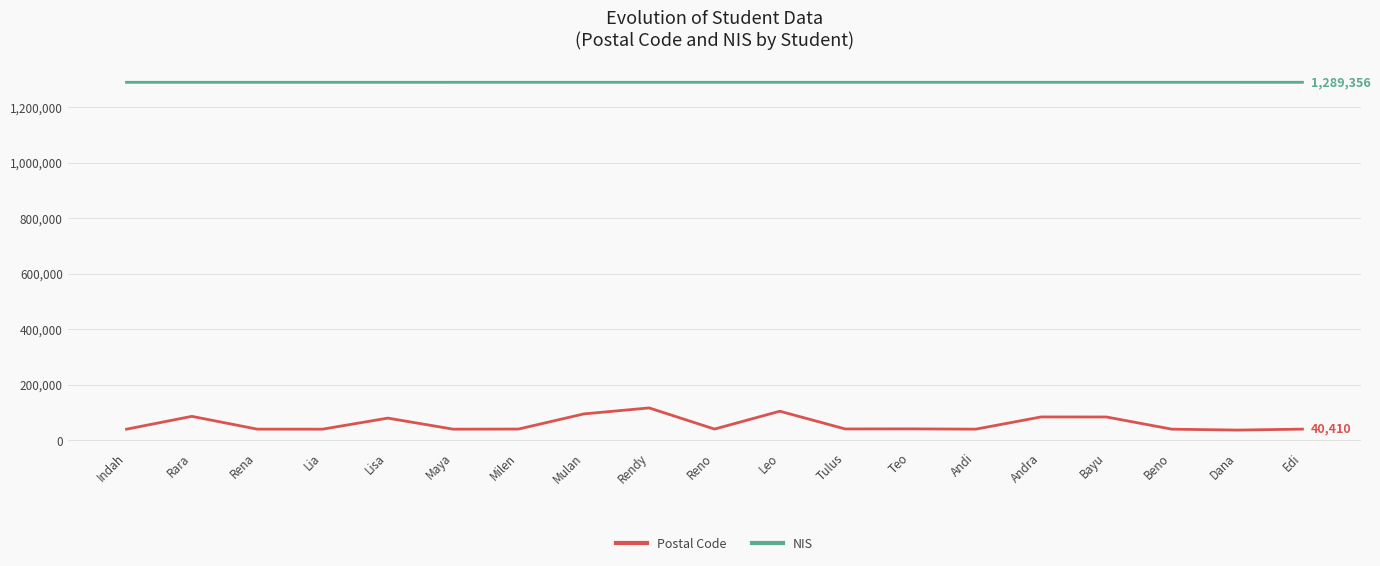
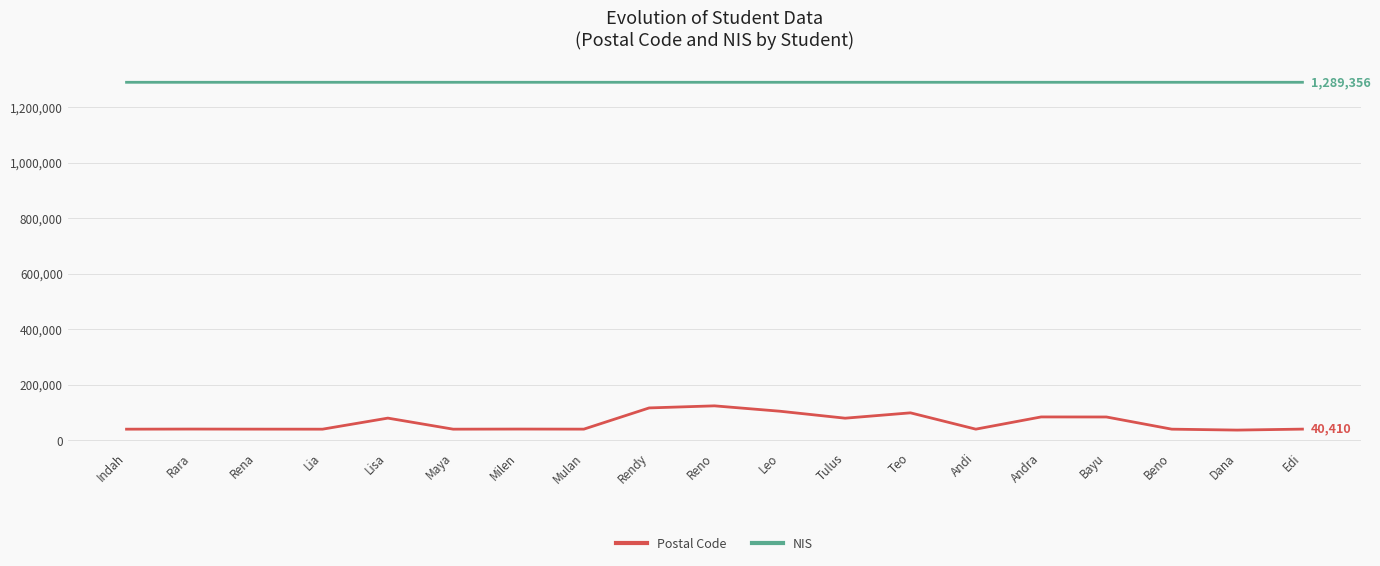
Postal Code, Rara: 90,000 -> 40,000
Postal Code, Mulan: 100,000 -> 40,000
Postal Code, Reno: 40,000 -> 120,000
Postal Code, Tulus: 40,000 -> 80,000
Postal Code, Teo: 40,000 -> 100,000
